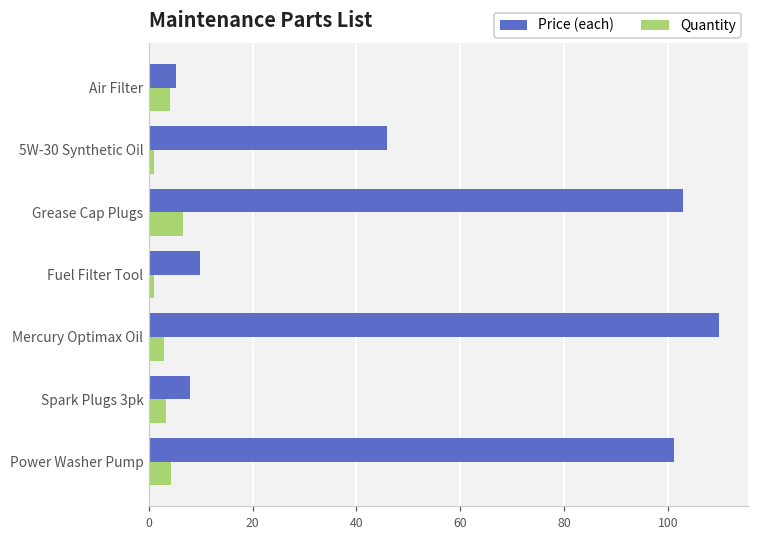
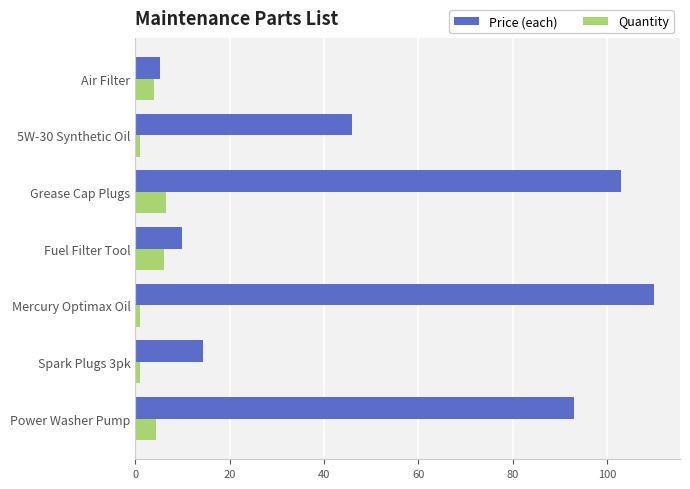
Quantity, Fuel Filter Tool: 1 -> 6
Quantity, Mercury Optimax Oil: 3 -> 1
Price (each), Spark Plugs 3pk: 8 -> 14
Quantity, Spark Plugs 3pk: 3 -> 1
Price (each), Power Washer Pump: 101 -> 93
